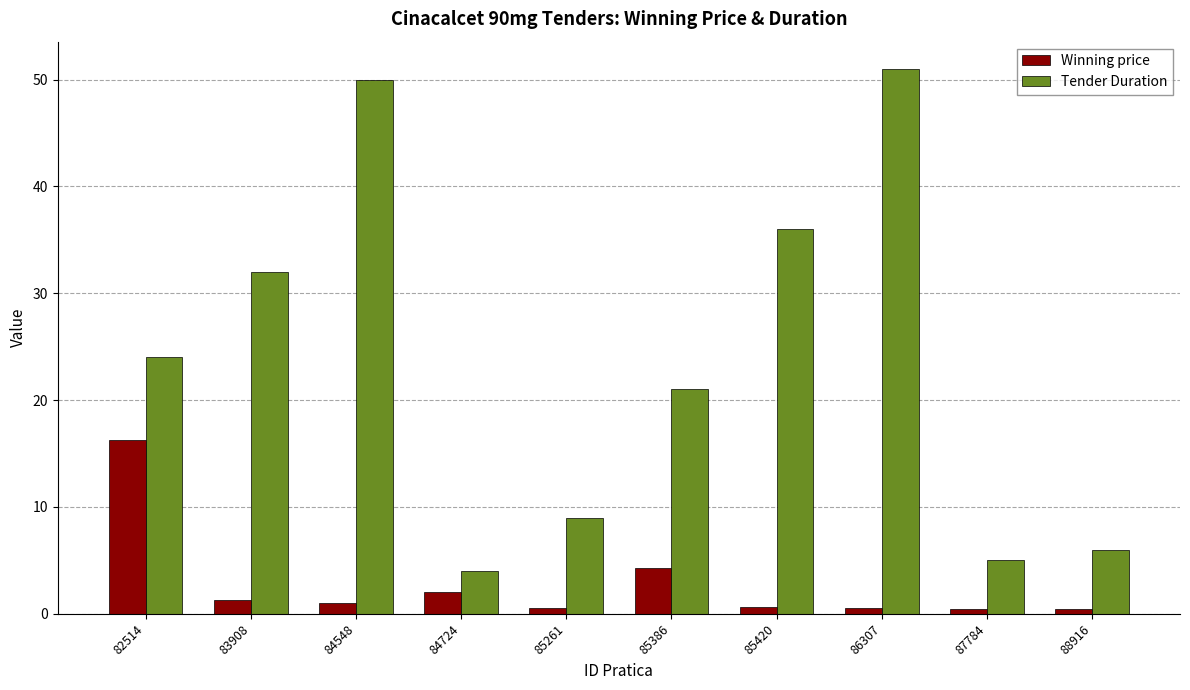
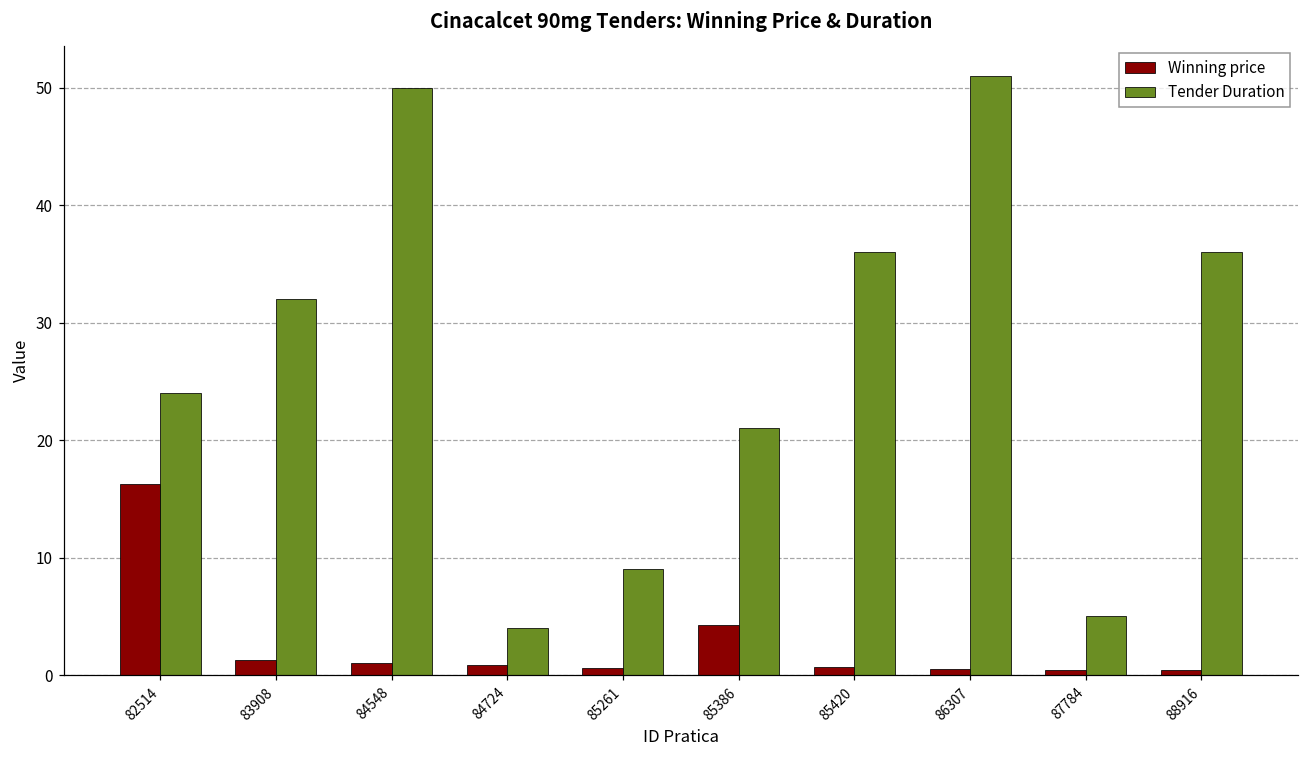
Winning price, 84724: 2.0 -> 0.9
Tender Duration, 88916: 6 -> 36
